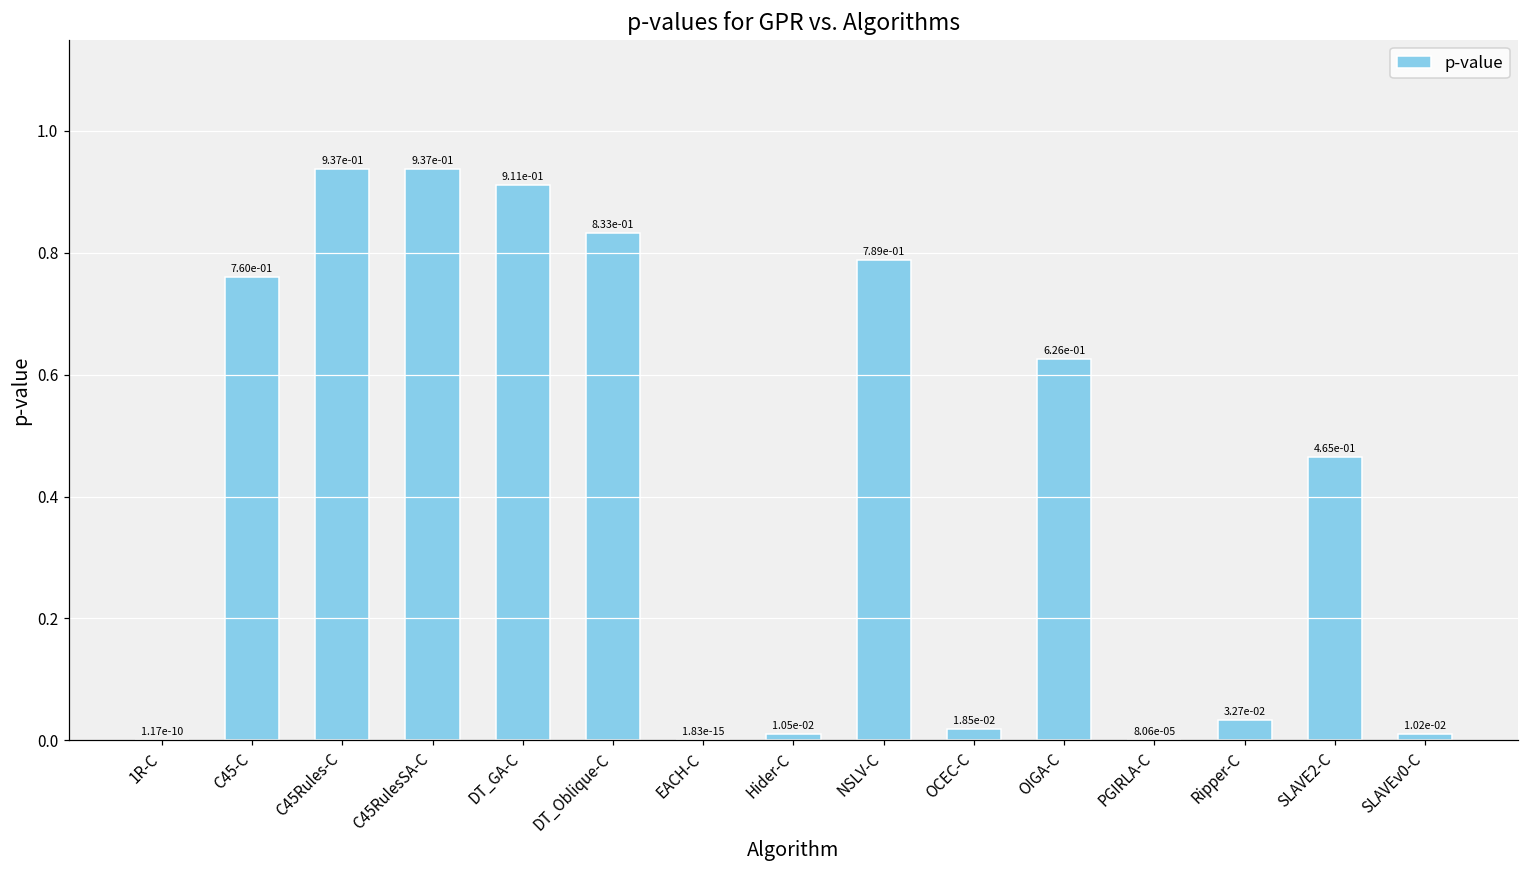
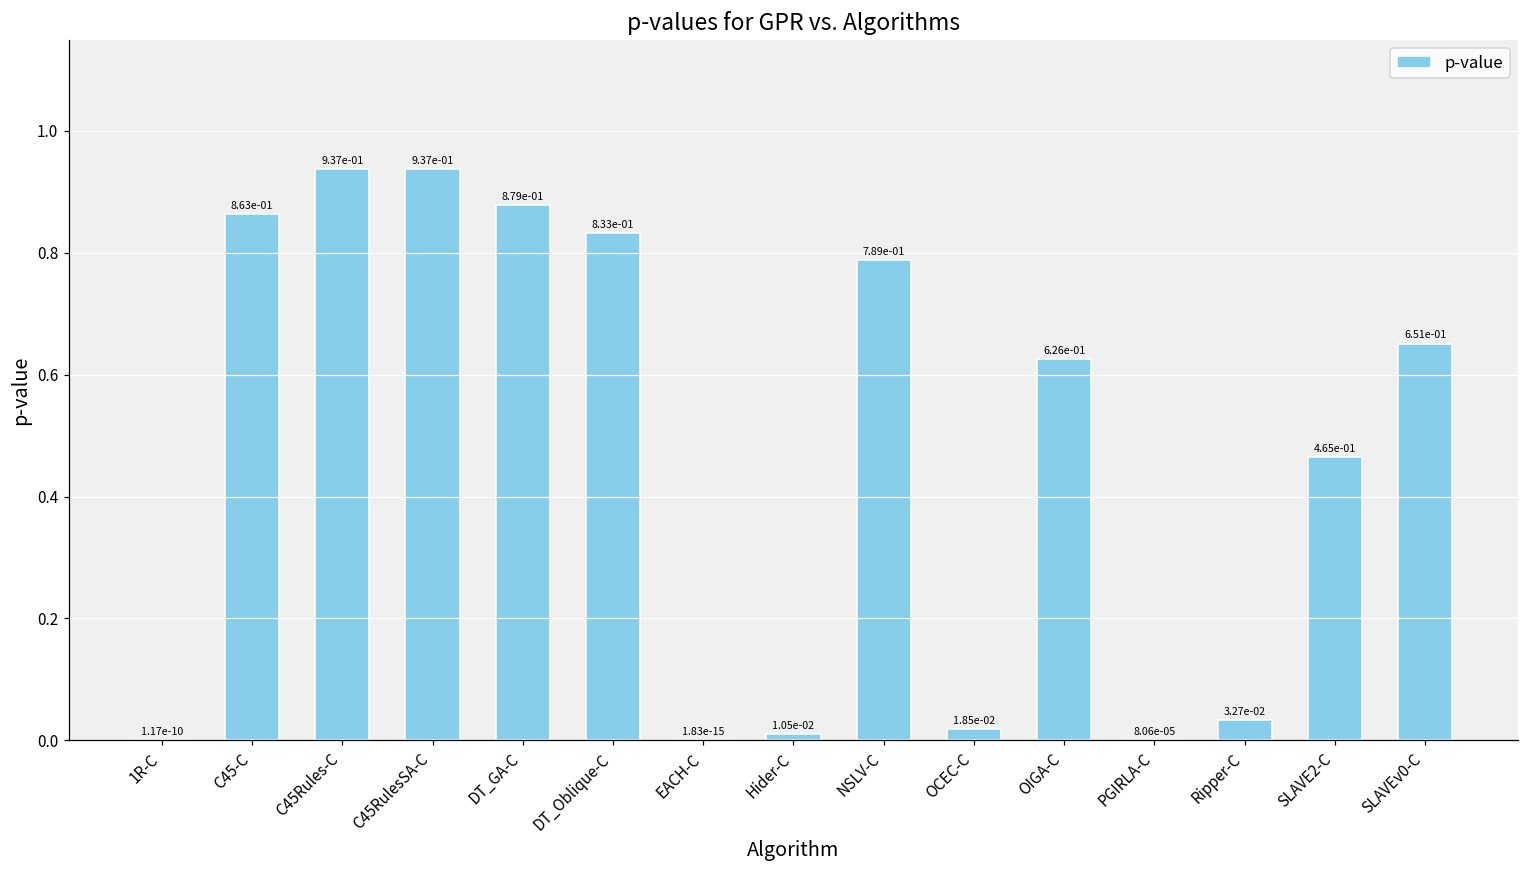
C45-C: 7.60e-01 -> 8.63e-01
DT_GA-C: 9.11e-01 -> 8.79e-01
SLAVEv0-C: 1.02e-02 -> 6.51e-01
